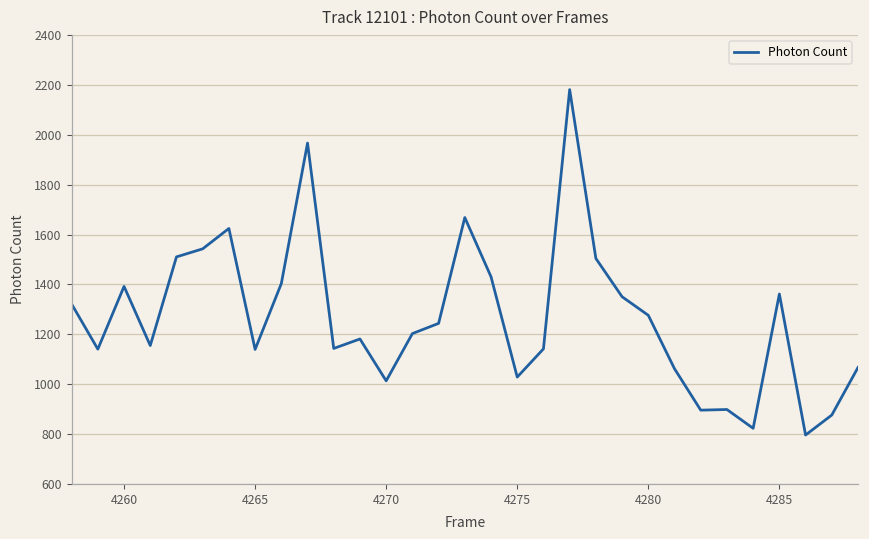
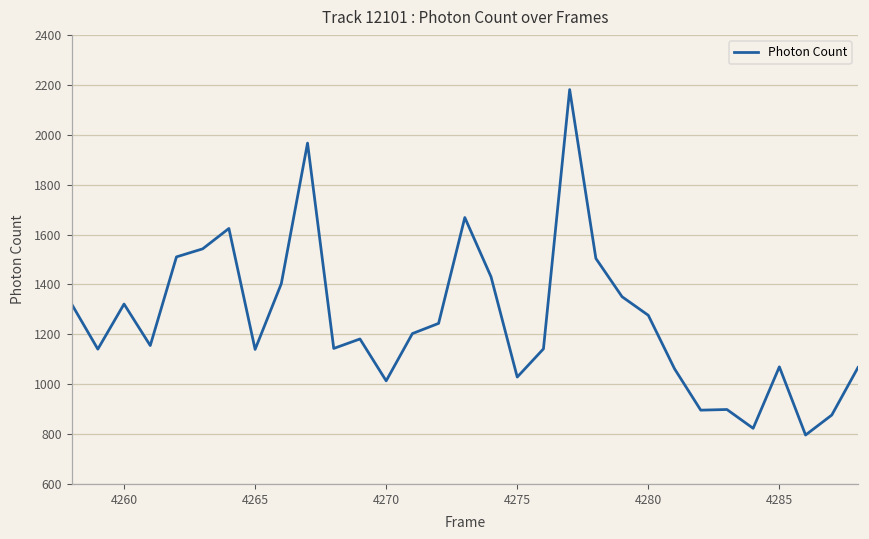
4260: 1390 -> 1320
4285: 1360 -> 1070
